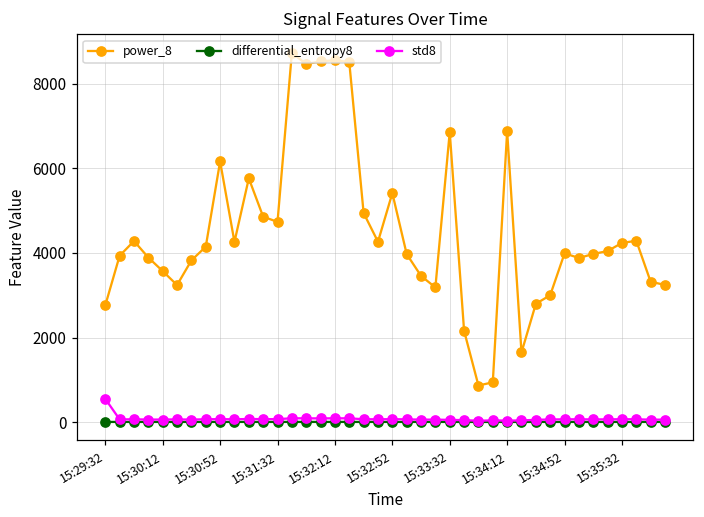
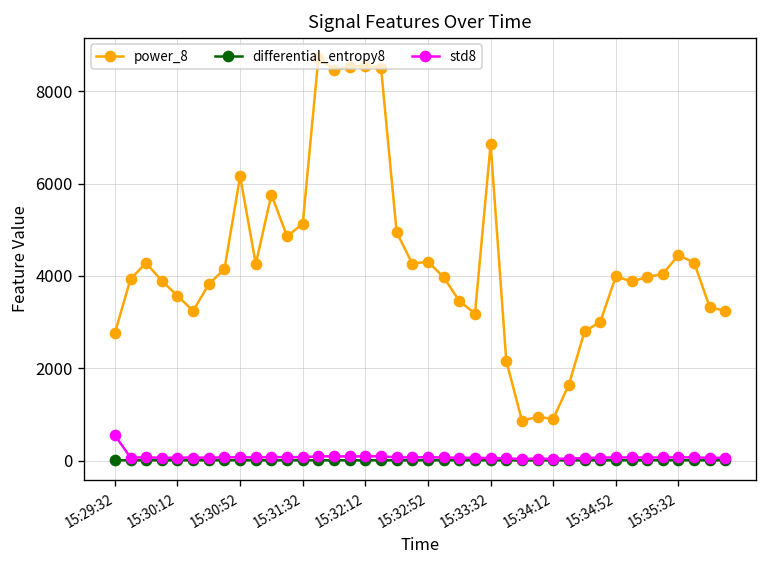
power_8, 15:31:32: 4700 -> 5100
power_8, 15:32:52: 5400 -> 4300
power_8, 15:34:12: 6900 -> 900
power_8, 15:35:32: 4200 -> 4500
